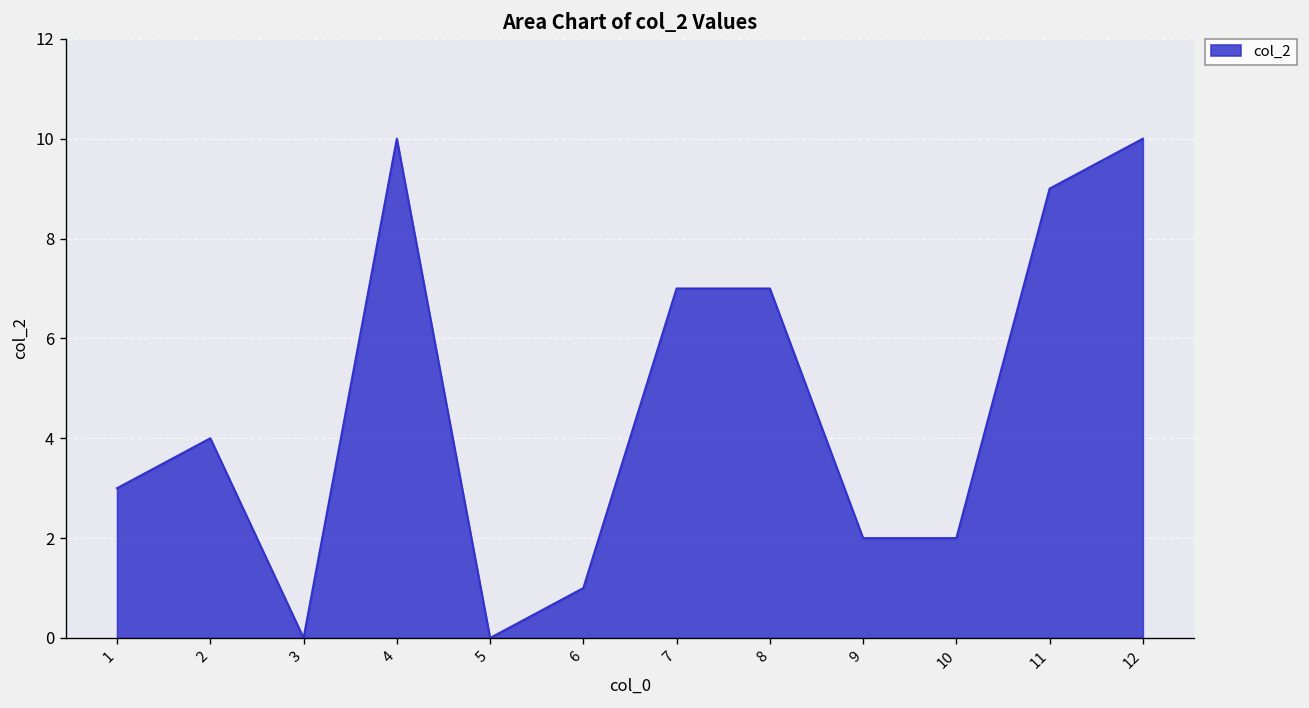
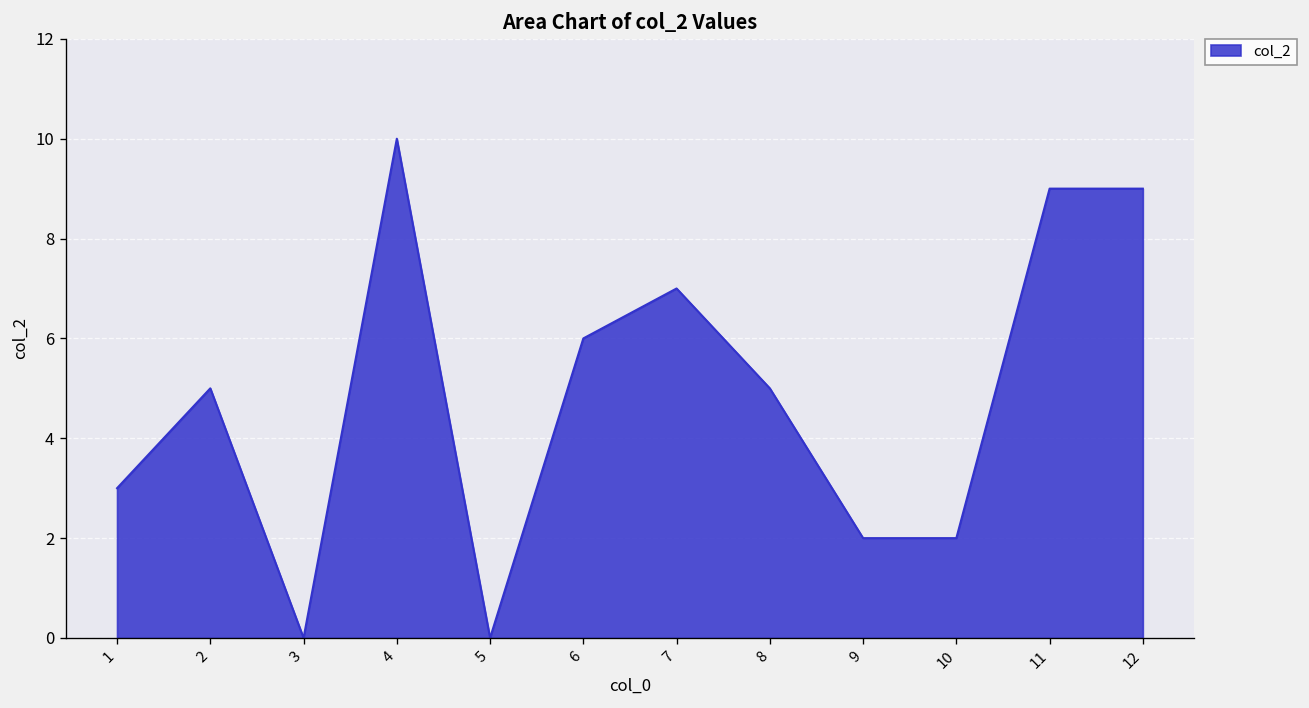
2: 4 -> 5
6: 1 -> 6
8: 7 -> 5
12: 10 -> 9
